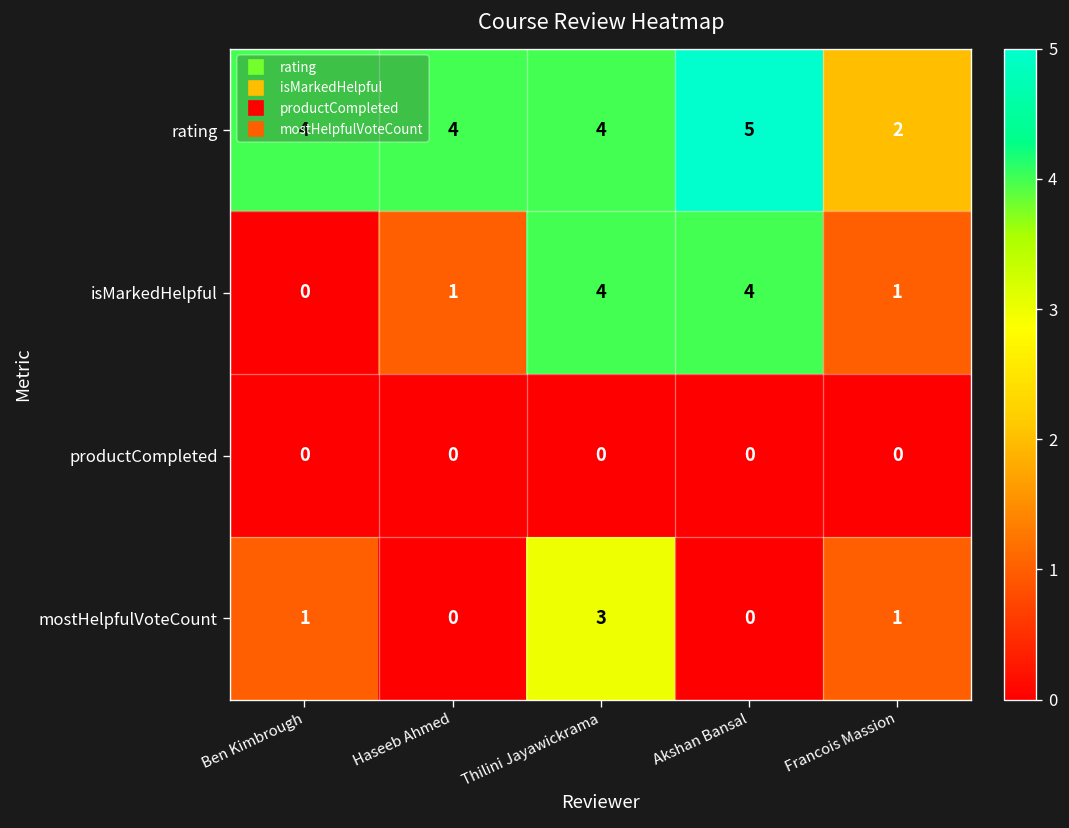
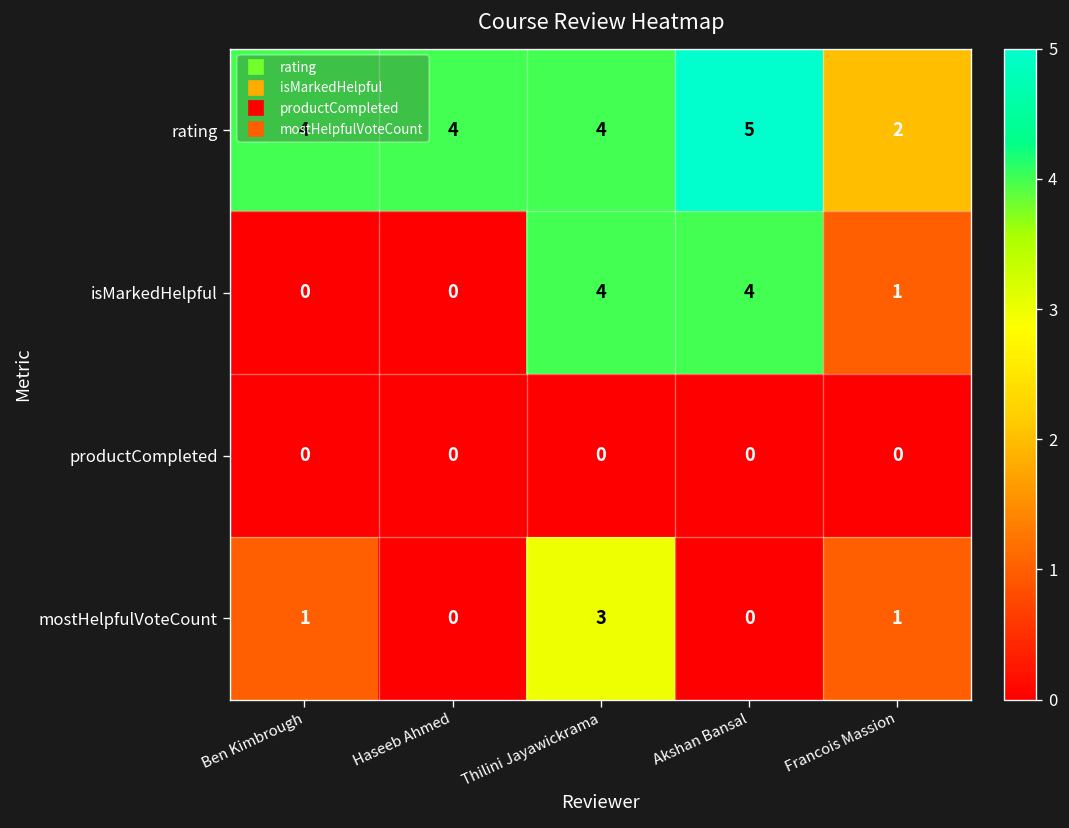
isMarkedHelpful, Haseeb Ahmed: 1 -> 0
